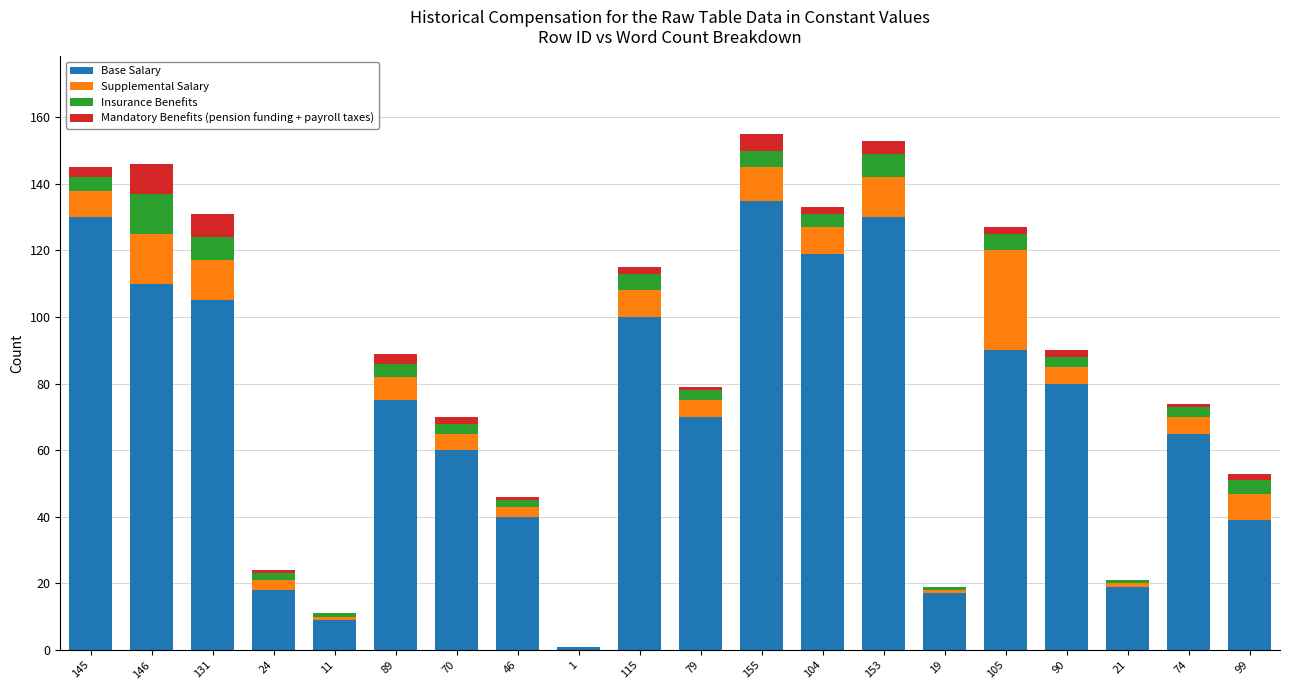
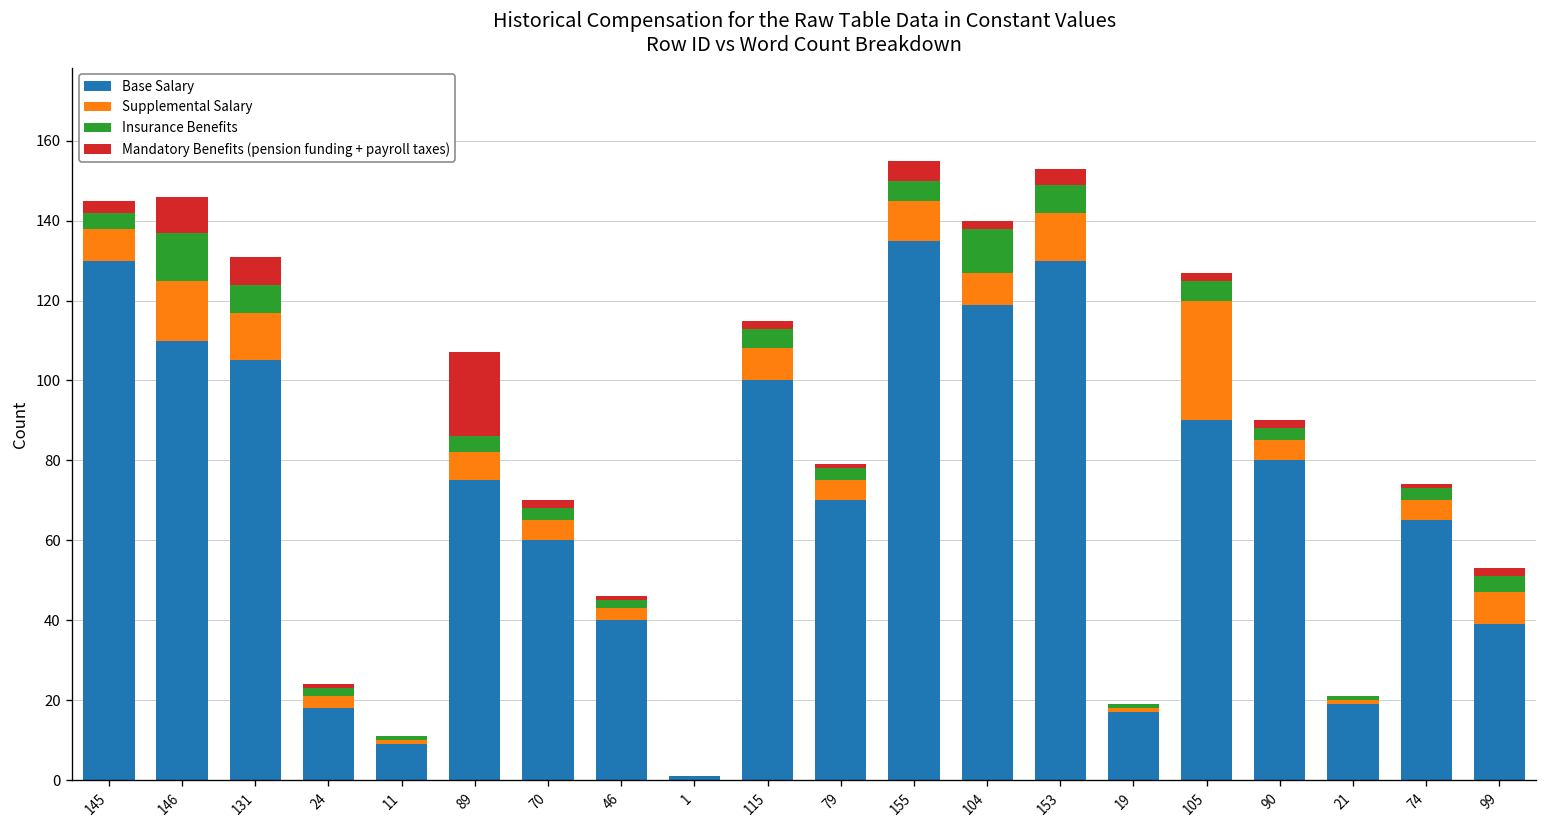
Mandatory Benefits (pension funding + payroll taxes), 89: 3 -> 21
Insurance Benefits, 104: 4 -> 11
